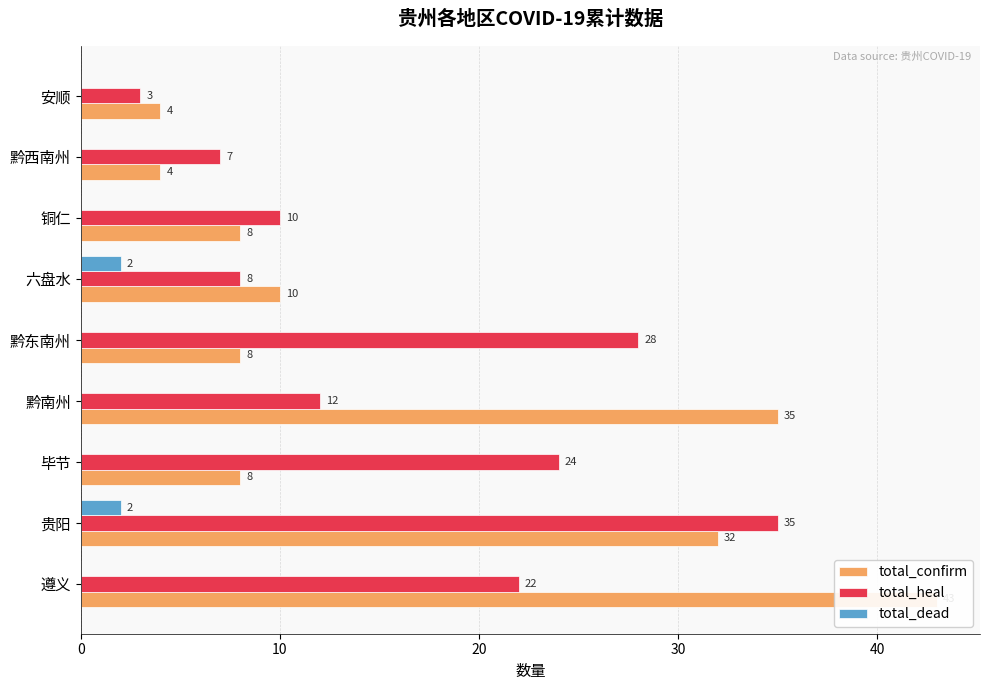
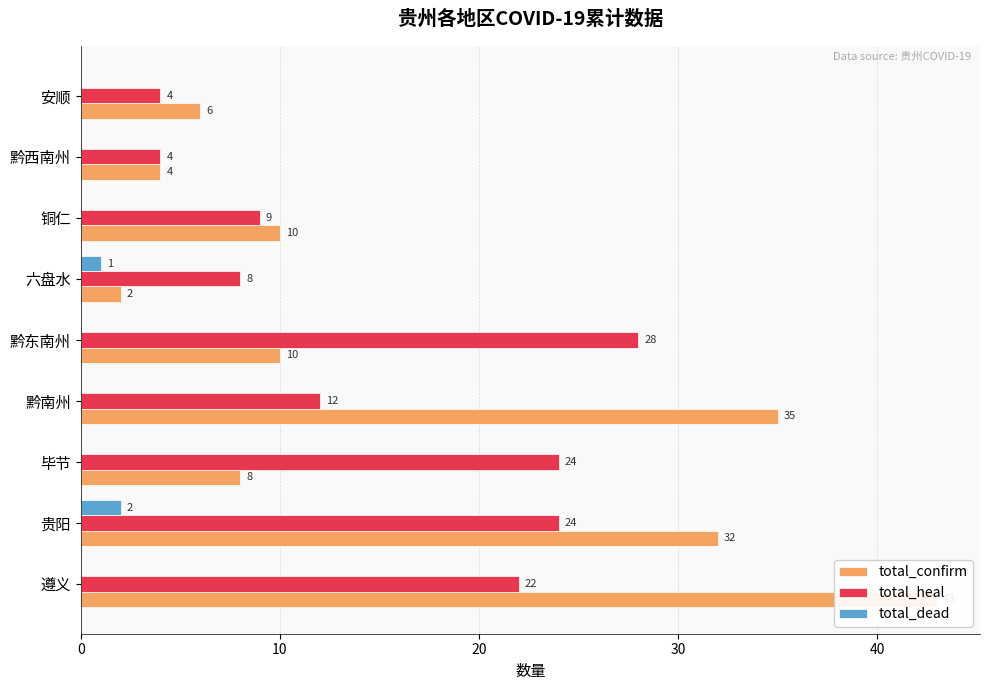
total_heal, 安顺: 3 -> 4
total_confirm, 安顺: 4 -> 6
total_heal, 黔西南州: 7 -> 4
total_heal, 铜仁: 10 -> 9
total_confirm, 铜仁: 8 -> 10
total_dead, 六盘水: 2 -> 1
total_confirm, 六盘水: 10 -> 2
total_confirm, 黔东南州: 8 -> 10
total_heal, 贵阳: 35 -> 24
